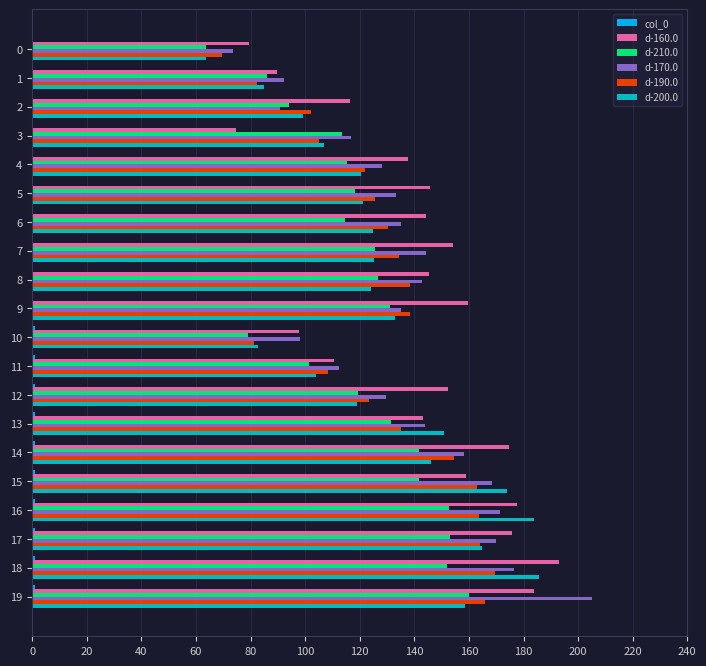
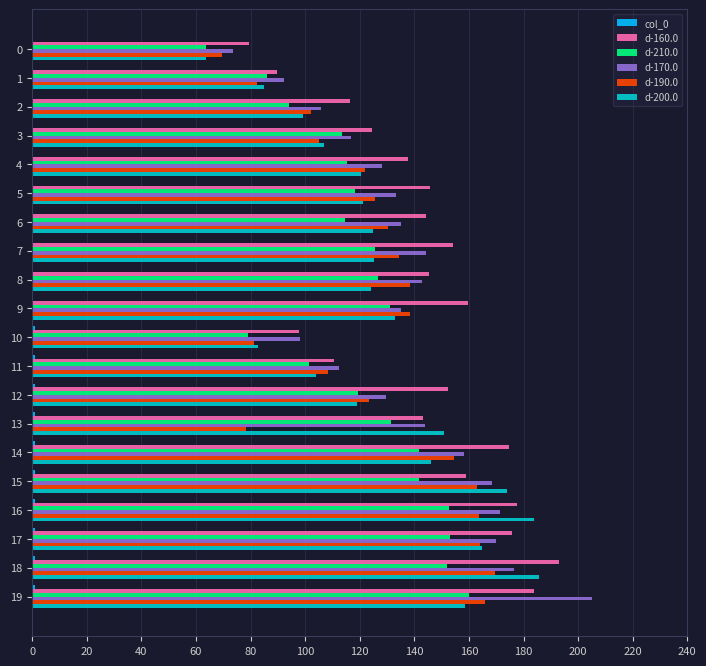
d-170.0, 2: 91 -> 106
d-160.0, 3: 75 -> 124
d-190.0, 13: 135 -> 78
